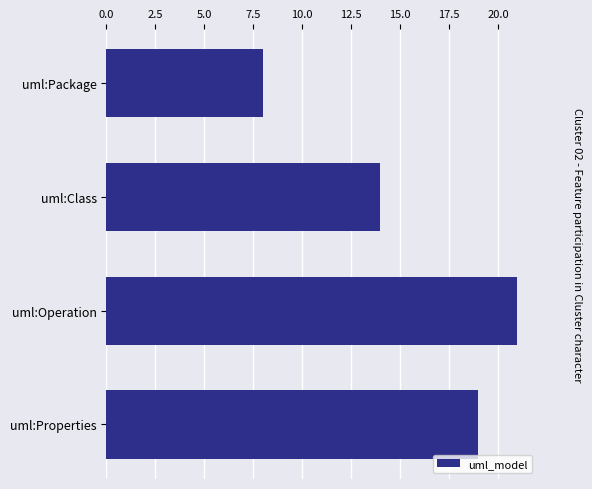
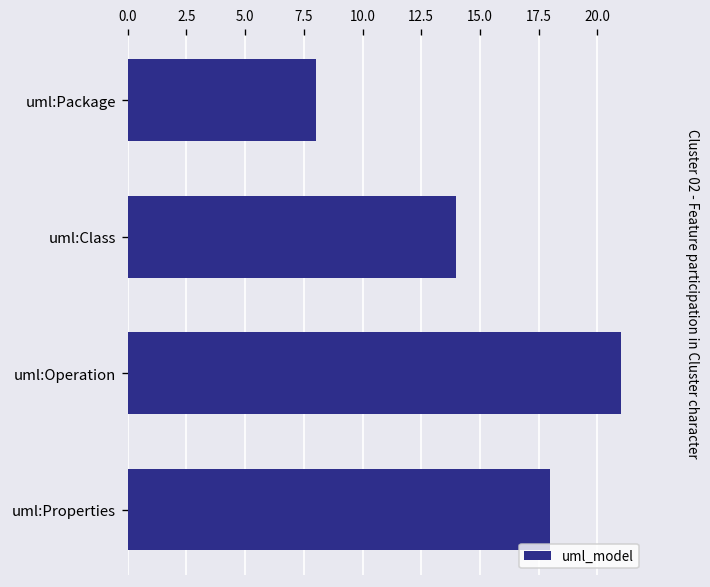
uml:Properties: 19 -> 18
